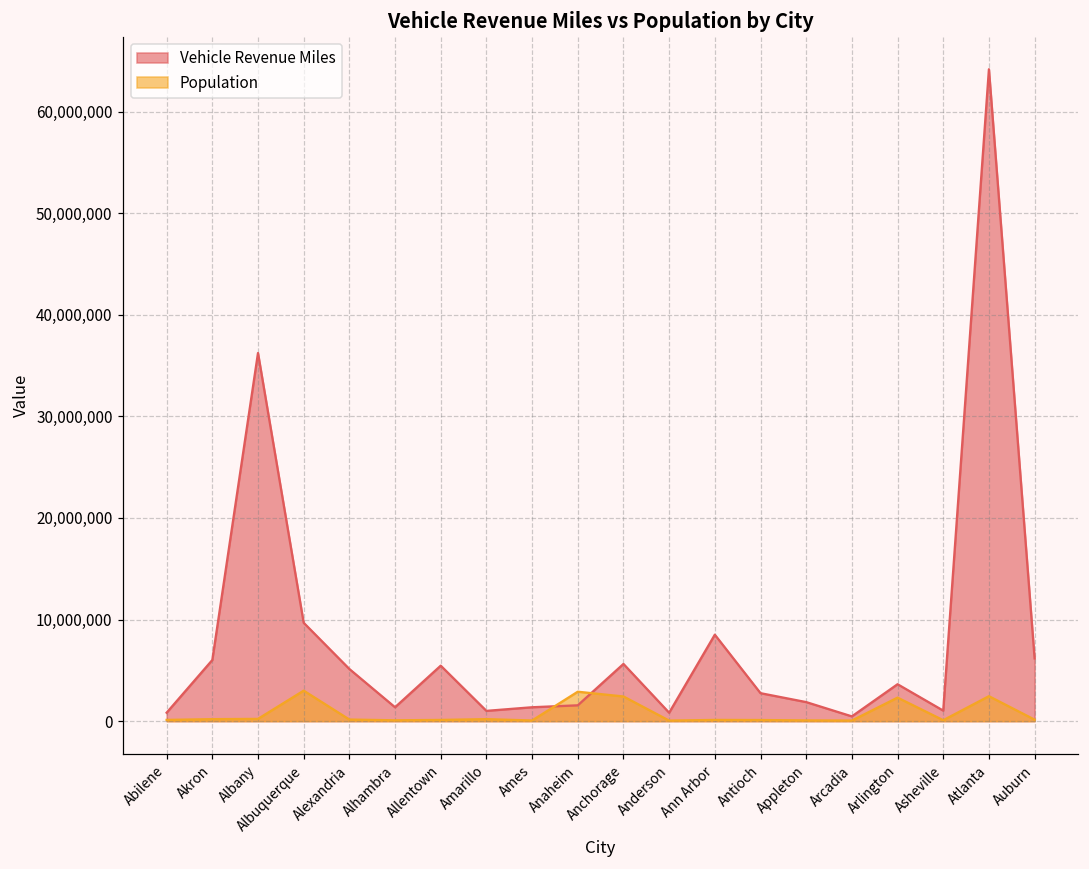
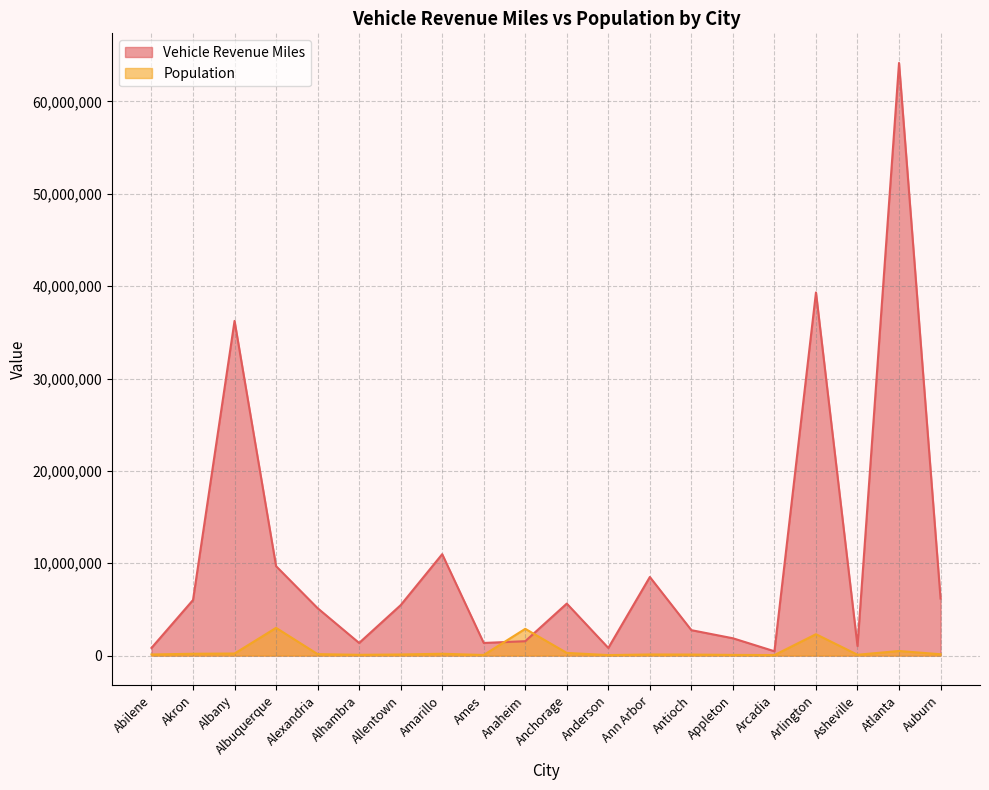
Vehicle Revenue Miles, Amarillo: 1,000,000 -> 11,000,000
Population, Anchorage: 2,000,000 -> 0
Vehicle Revenue Miles, Arlington: 4,000,000 -> 39,000,000
Population, Atlanta: 2,000,000 -> 0
